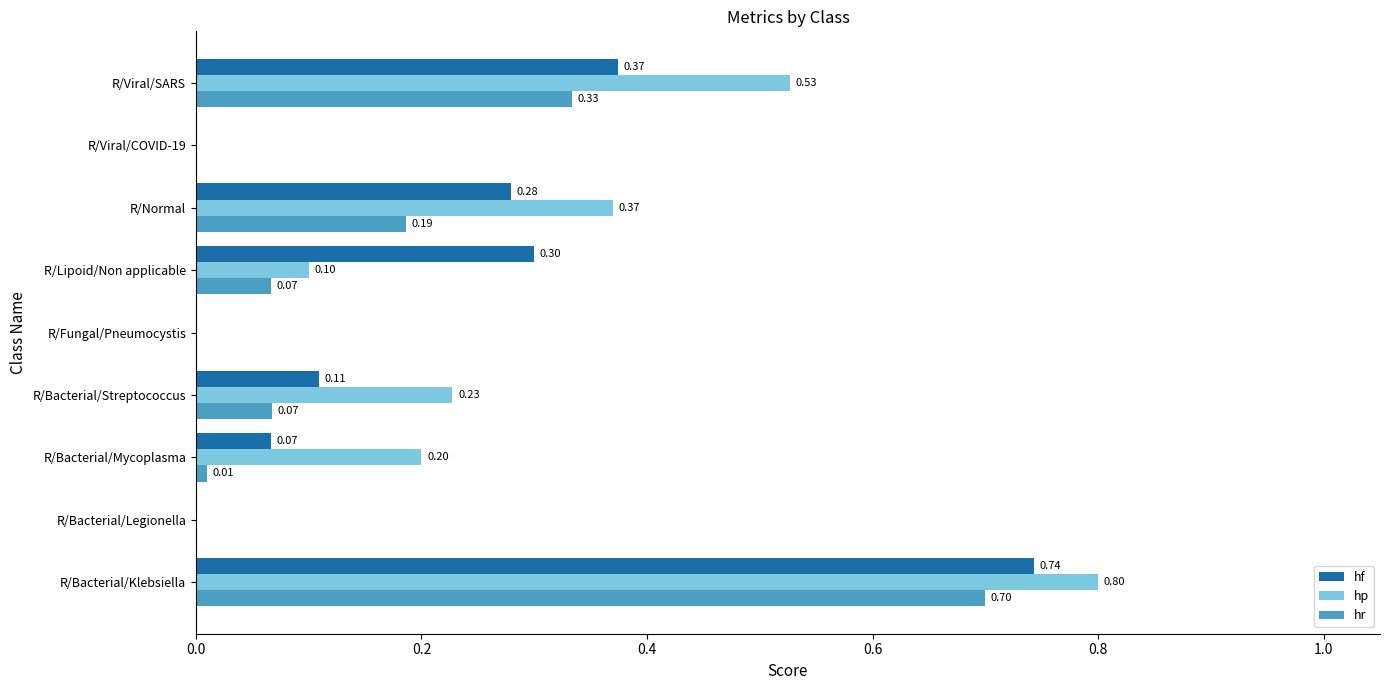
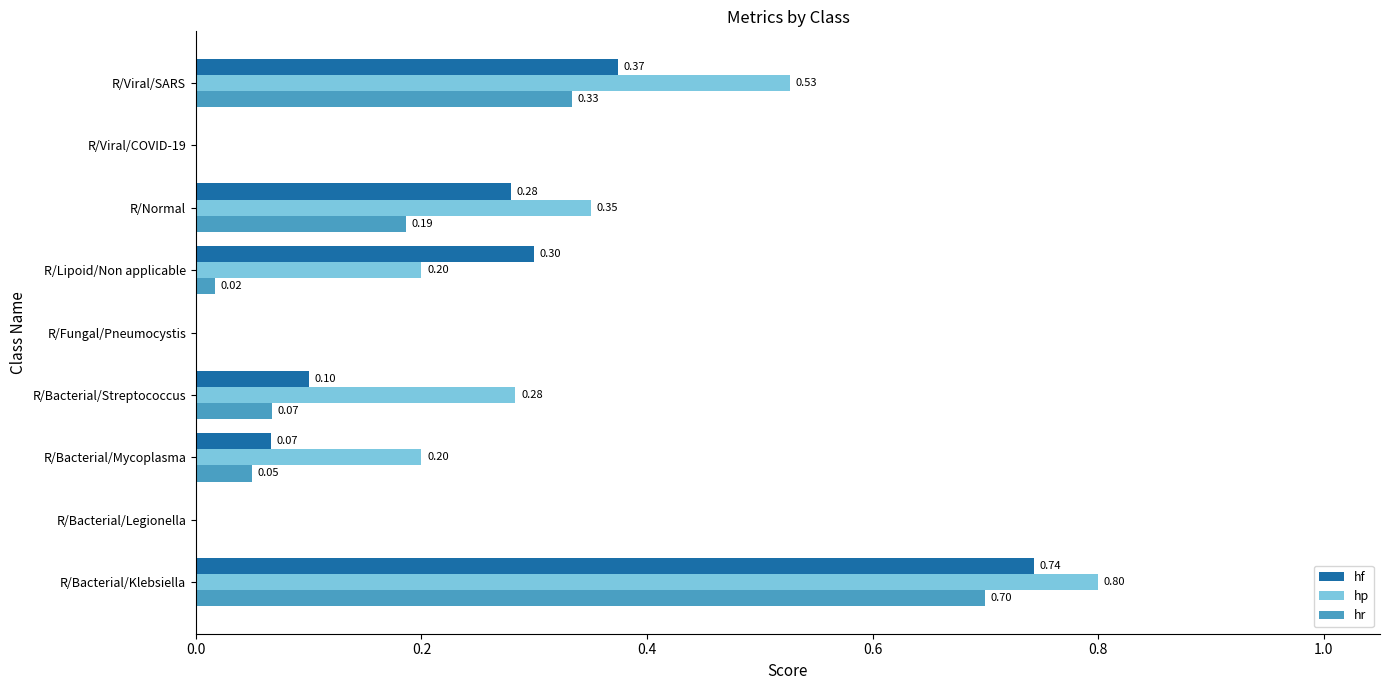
hp, R/Normal: 0.37 -> 0.35
hp, R/Lipoid/Non applicable: 0.10 -> 0.20
hr, R/Lipoid/Non applicable: 0.07 -> 0.02
hf, R/Bacterial/Streptococcus: 0.11 -> 0.10
hp, R/Bacterial/Streptococcus: 0.23 -> 0.28
hr, R/Bacterial/Mycoplasma: 0.01 -> 0.05
